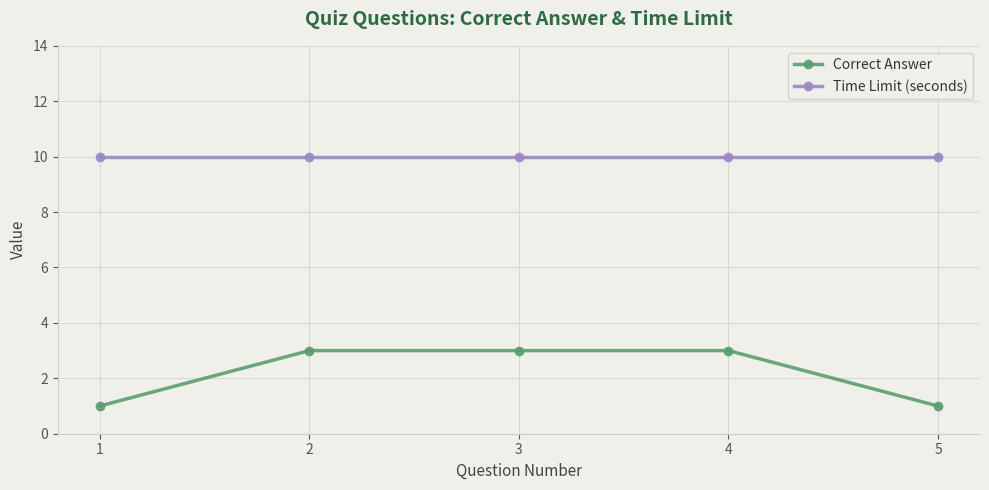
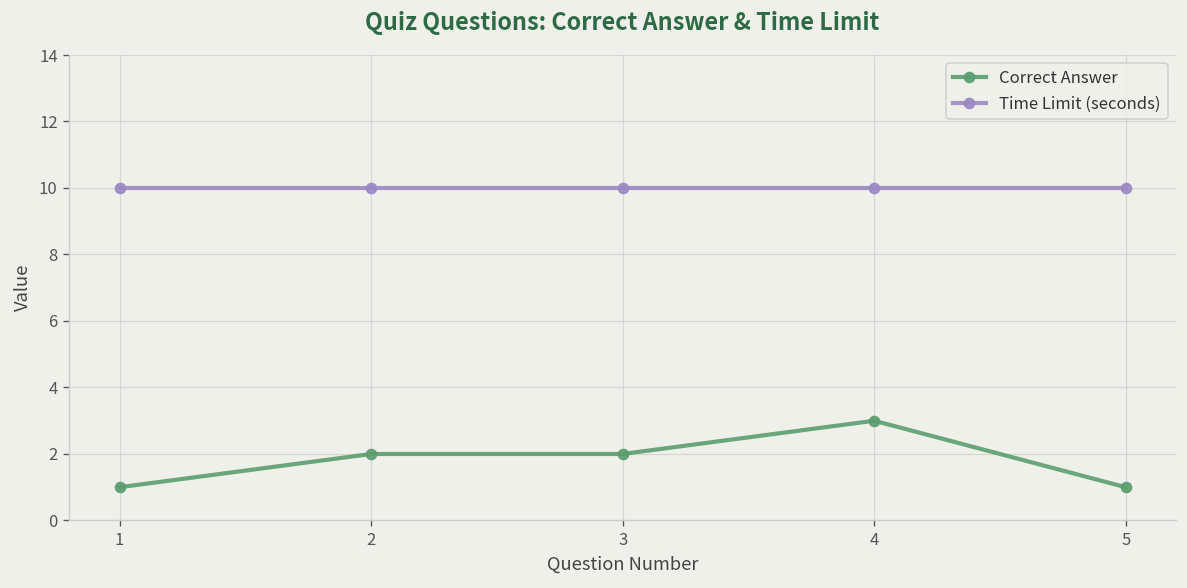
Correct Answer, 2: 3 -> 2
Correct Answer, 3: 3 -> 2
